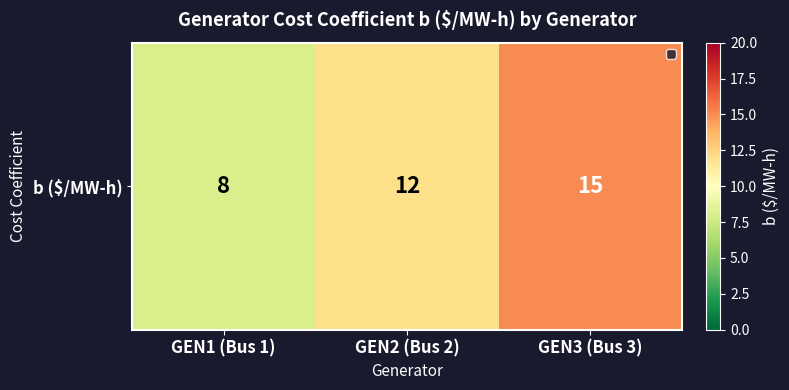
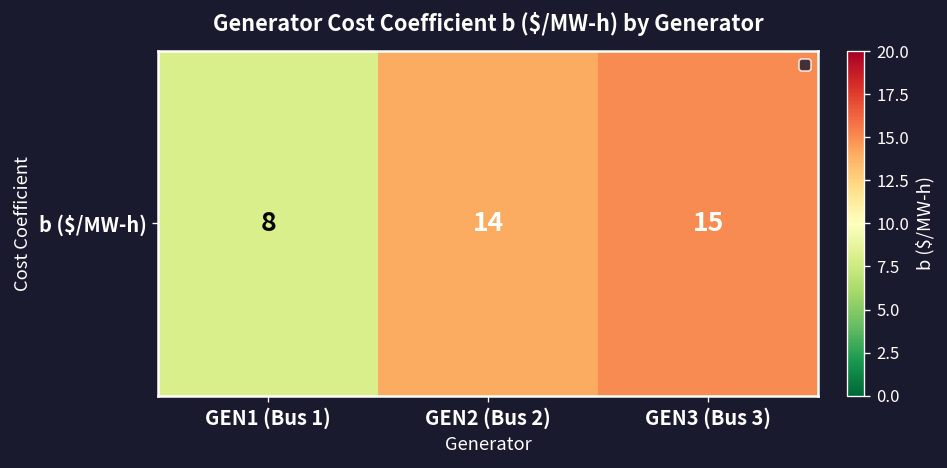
b ($/MW-h), GEN2 (Bus 2): 12 -> 14
